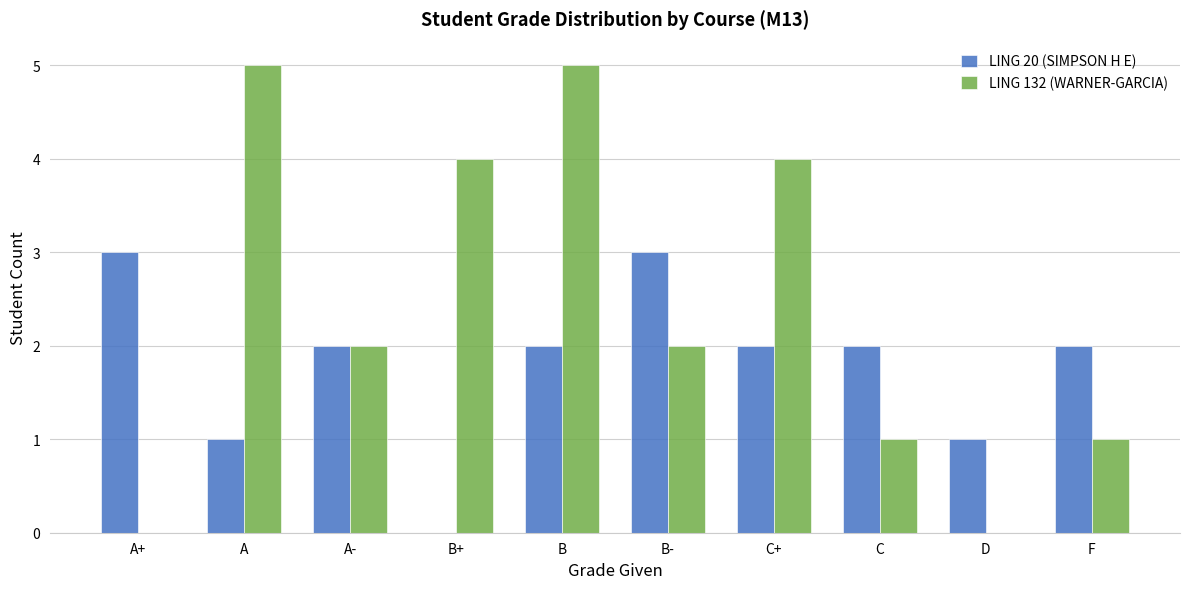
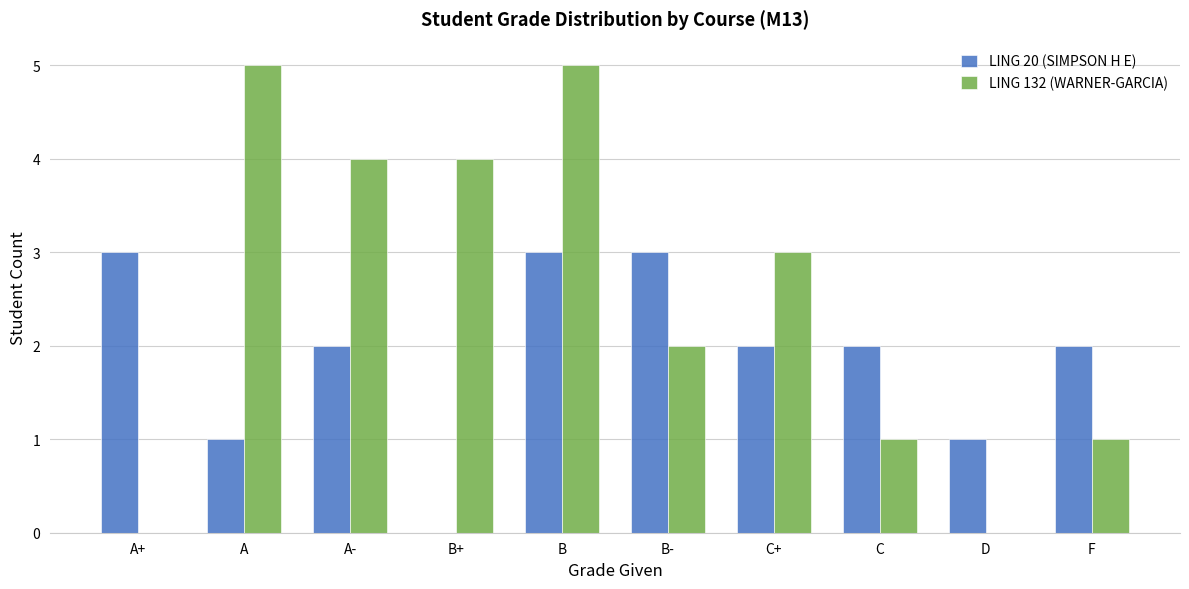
LING 132 (WARNER-GARCIA), A-: 2 -> 4
LING 20 (SIMPSON H E), B: 2 -> 3
LING 132 (WARNER-GARCIA), C+: 4 -> 3
